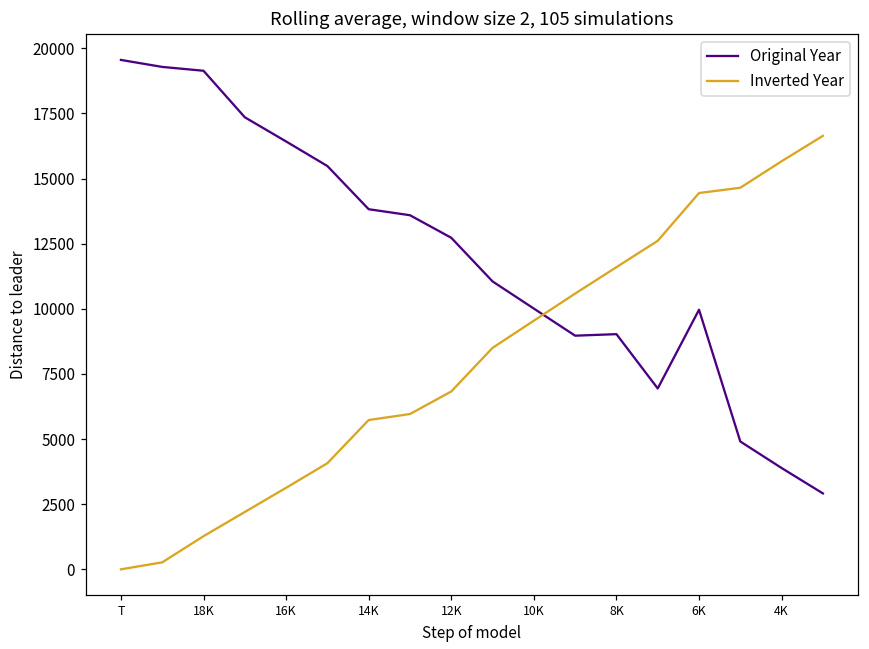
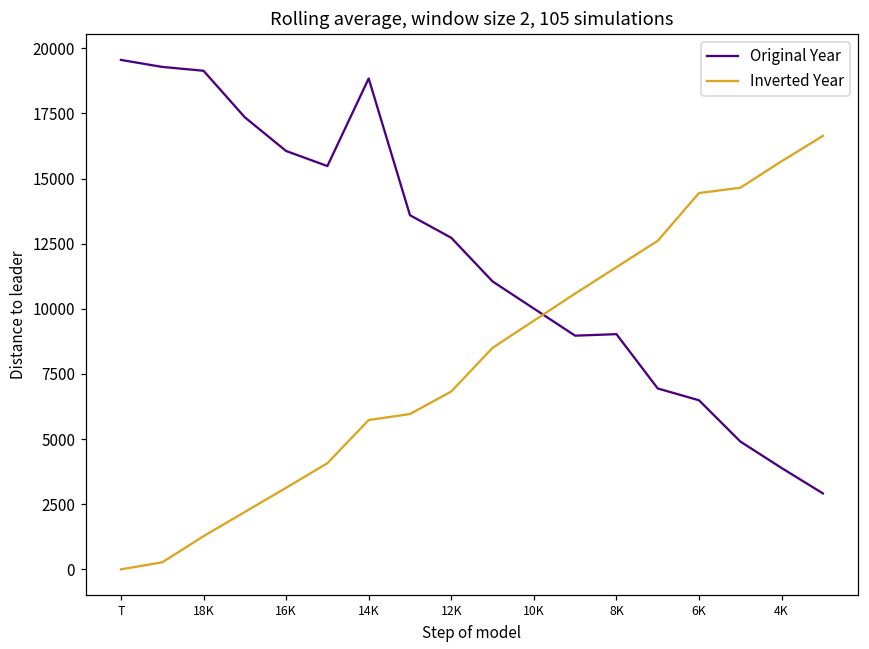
Original Year, 16K: 16400 -> 16100
Original Year, 14K: 13800 -> 18800
Original Year, 6K: 10000 -> 6500
